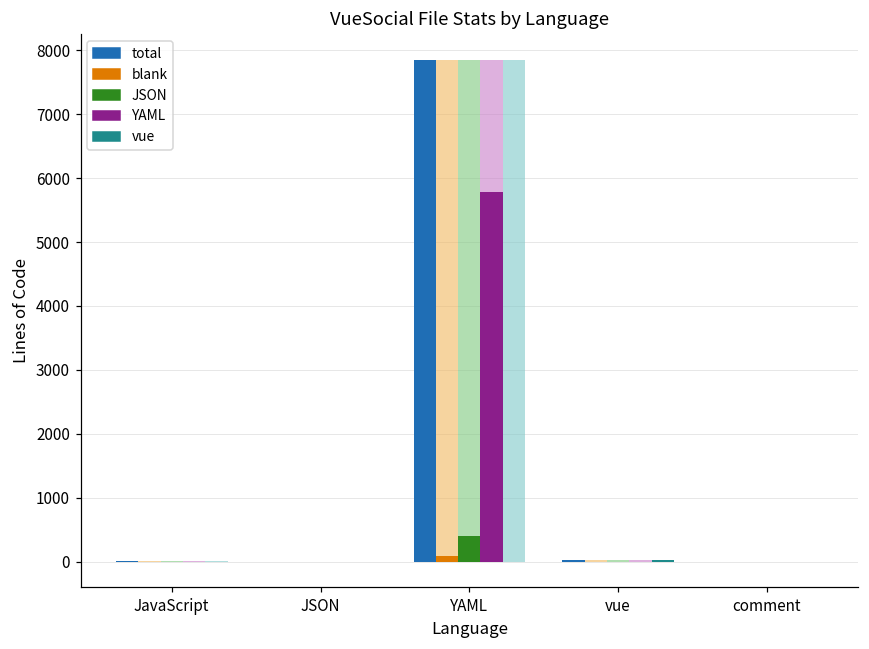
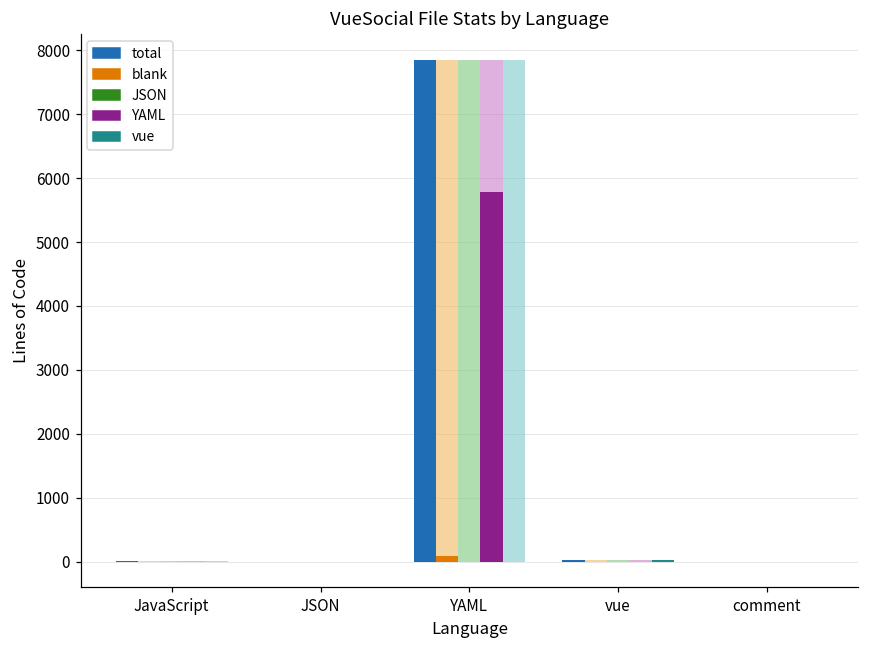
JSON, YAML: 400 -> 0
